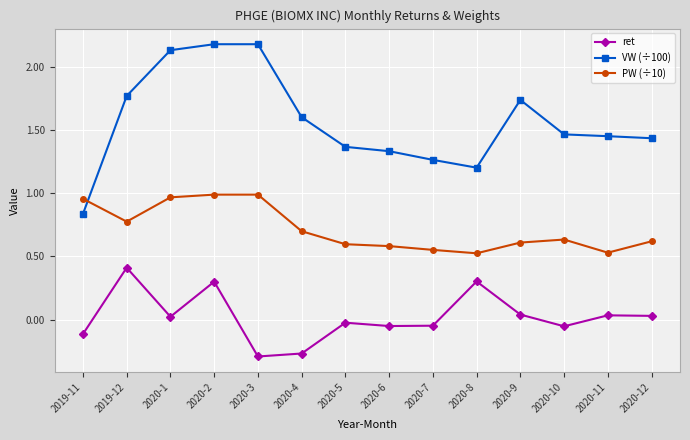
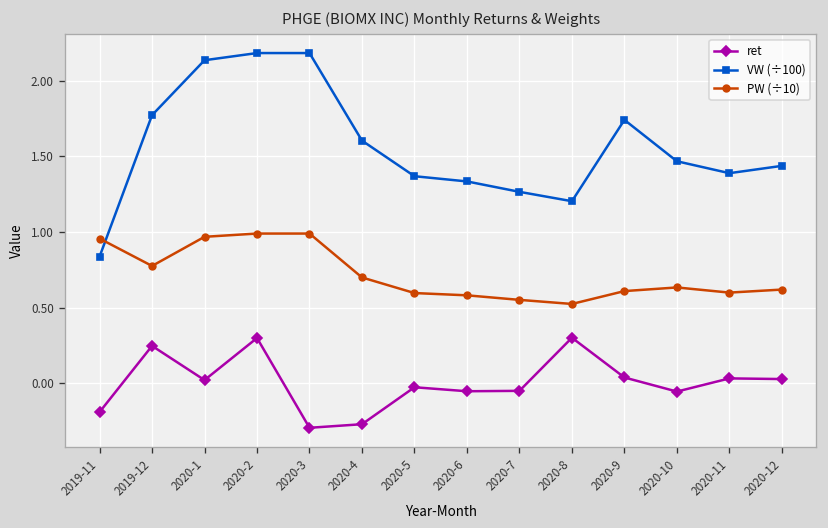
ret, 2019-11: -0.12 -> -0.19
ret, 2019-12: 0.41 -> 0.25
VW (÷100), 2020-11: 1.45 -> 1.39
PW (÷10), 2020-11: 0.53 -> 0.60
